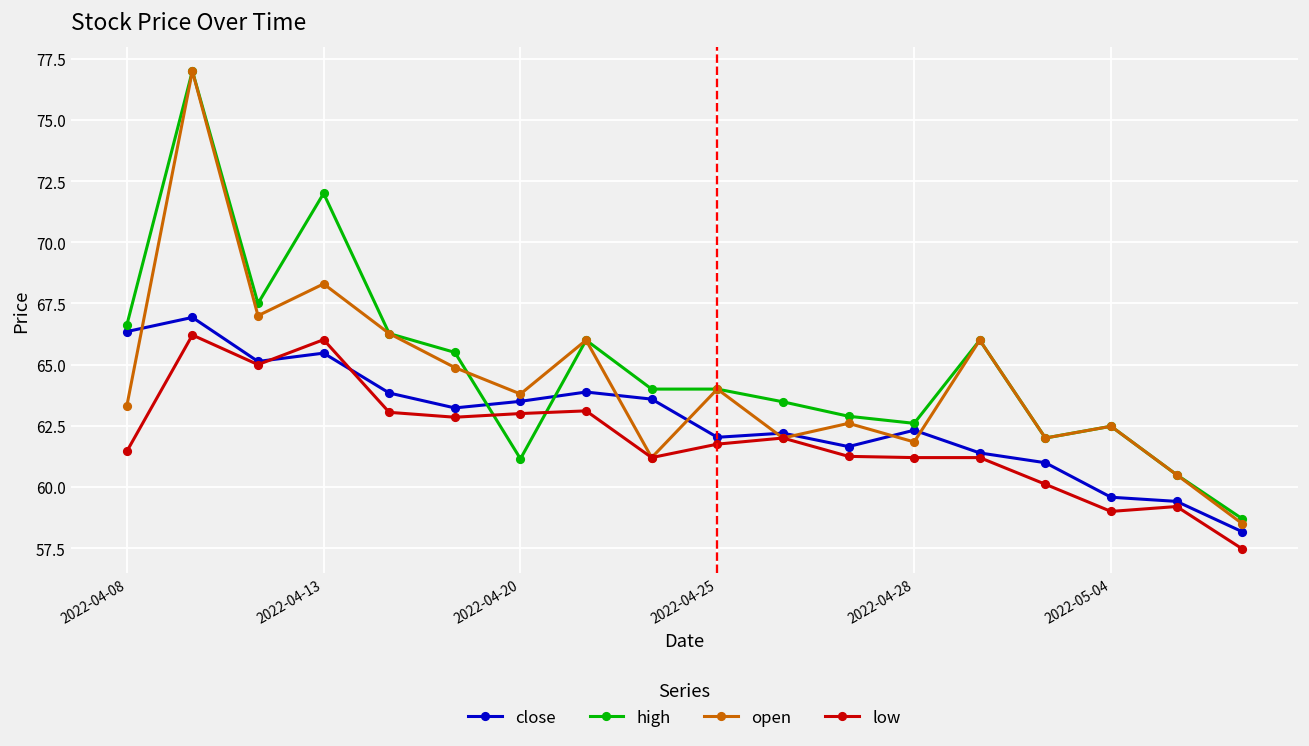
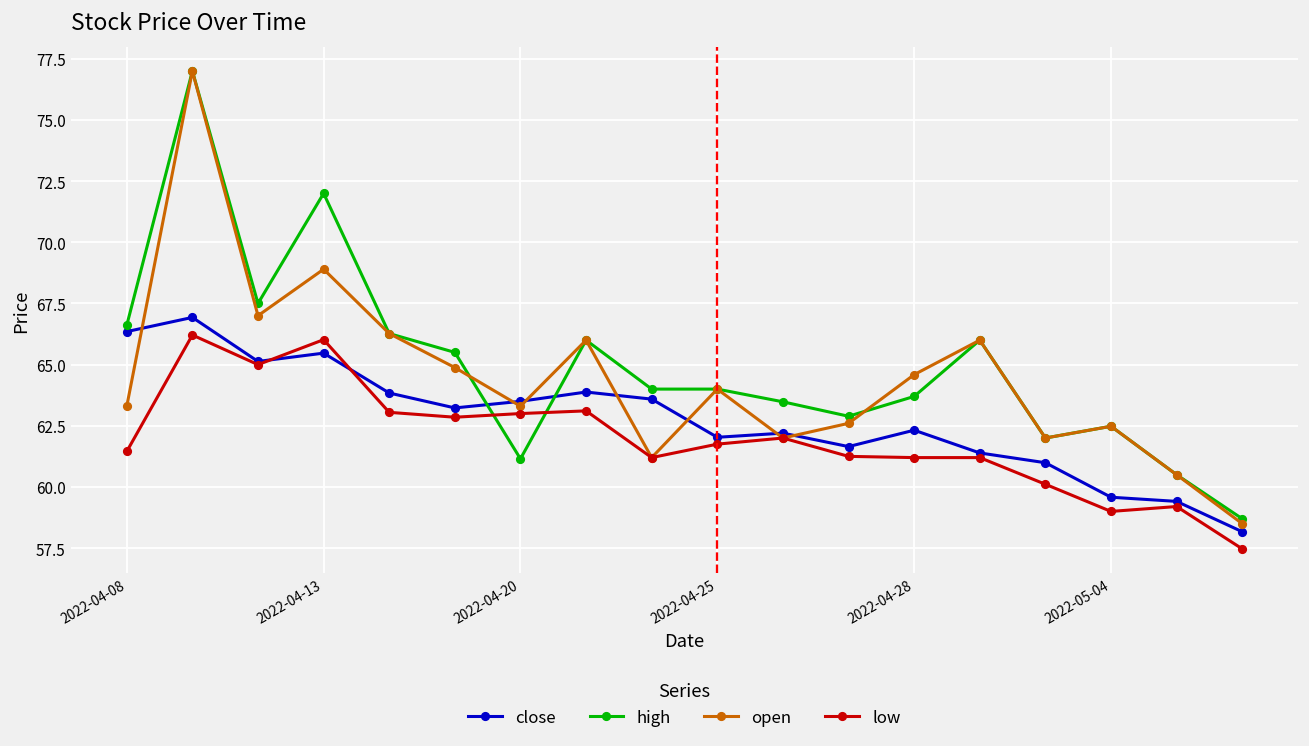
open, 2022-04-13: 68.3 -> 68.9
open, 2022-04-20: 63.8 -> 63.3
high, 2022-04-28: 62.6 -> 63.7
open, 2022-04-28: 61.8 -> 64.6
